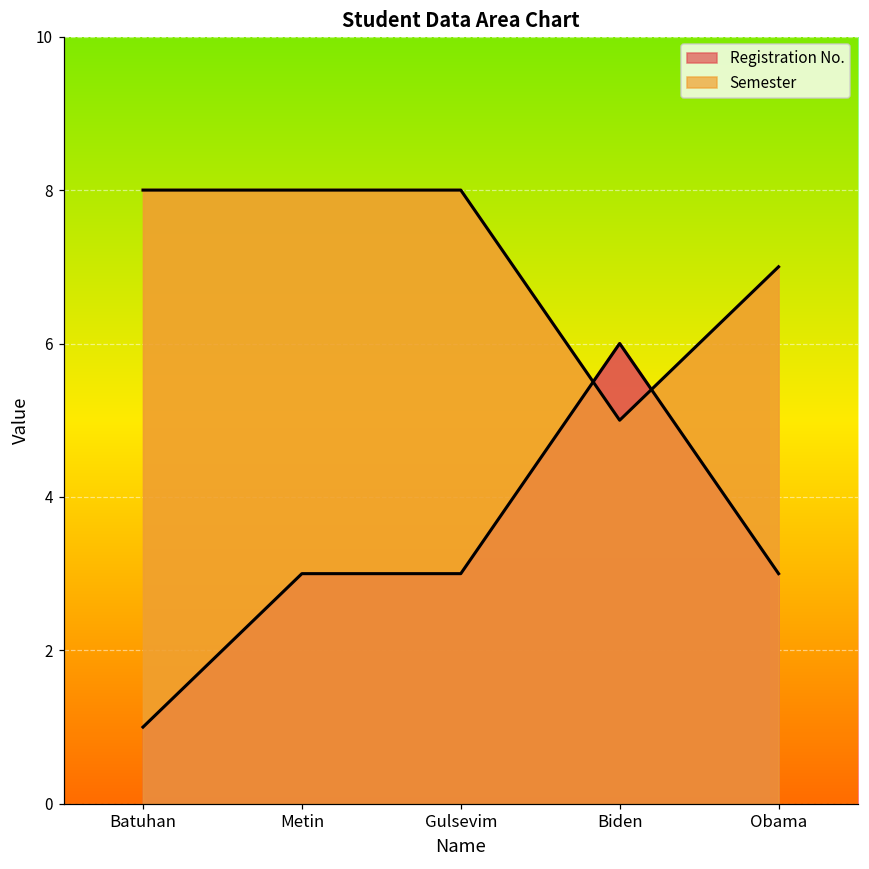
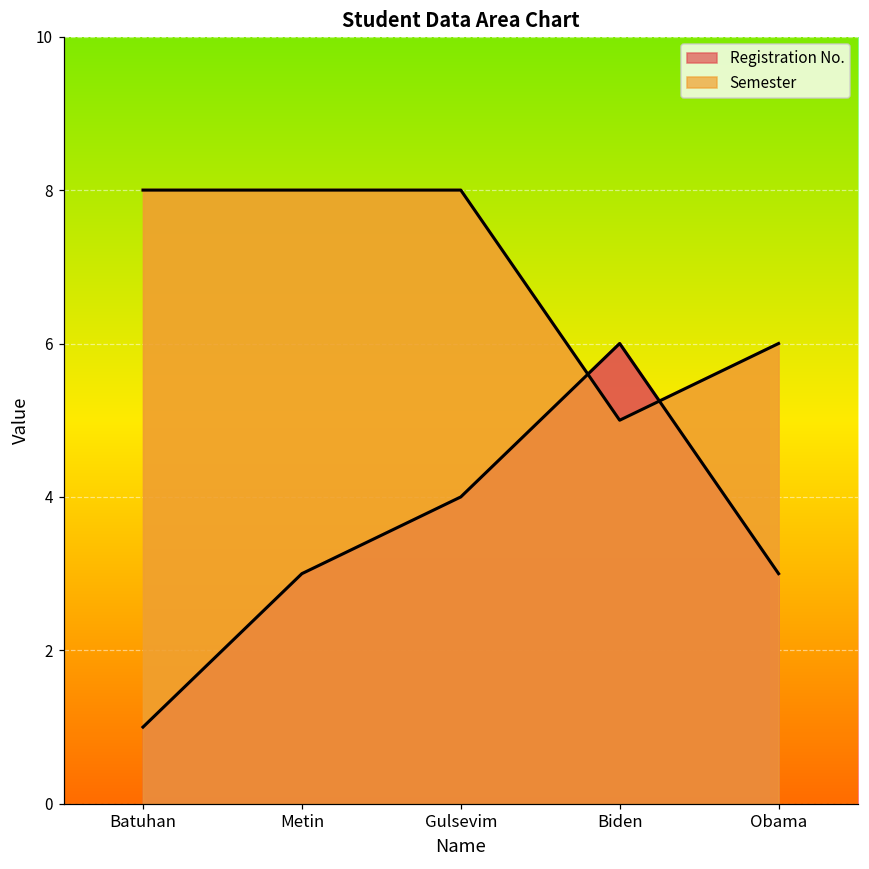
Registration No., Gulsevim: 3 -> 4
Semester, Obama: 7 -> 6
